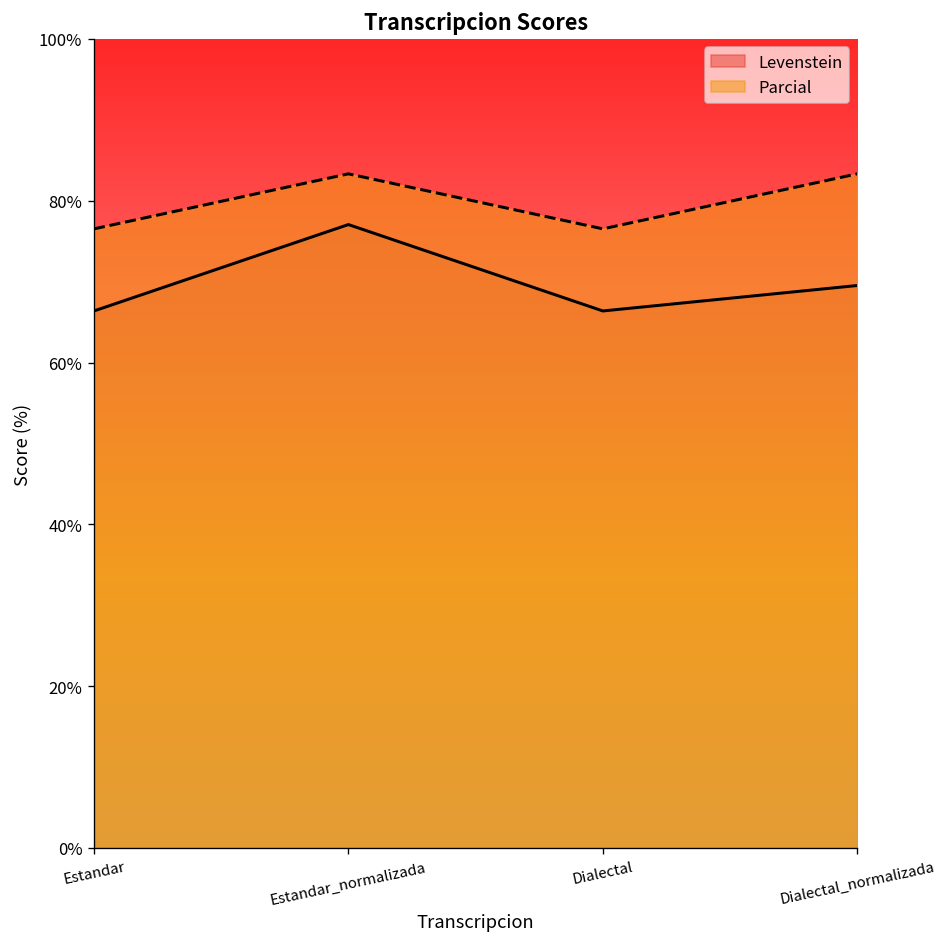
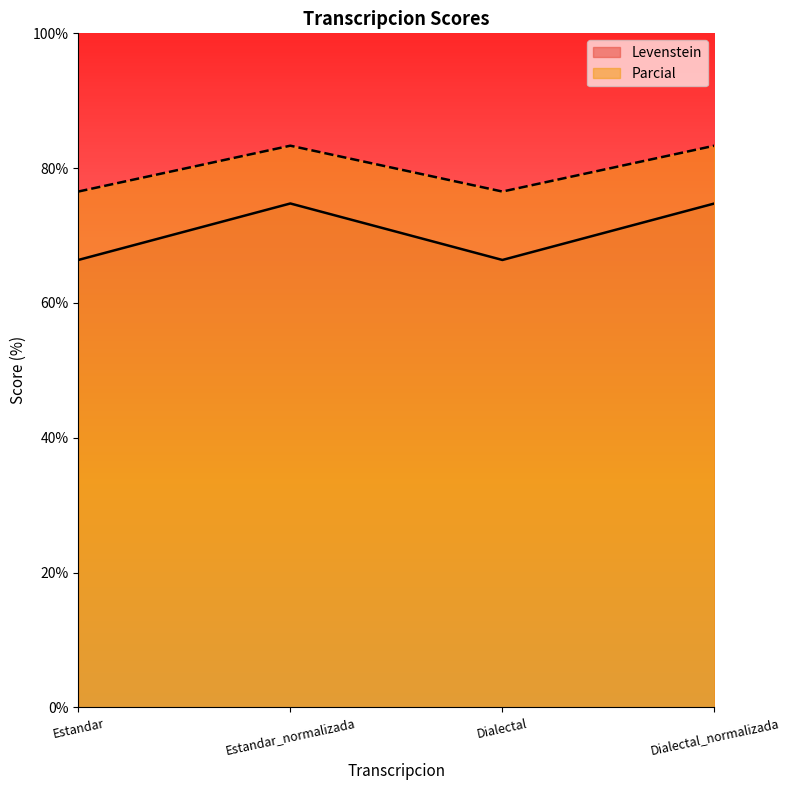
Levenstein, Estandar_normalizada: 77% -> 75%
Levenstein, Dialectal_normalizada: 70% -> 75%
